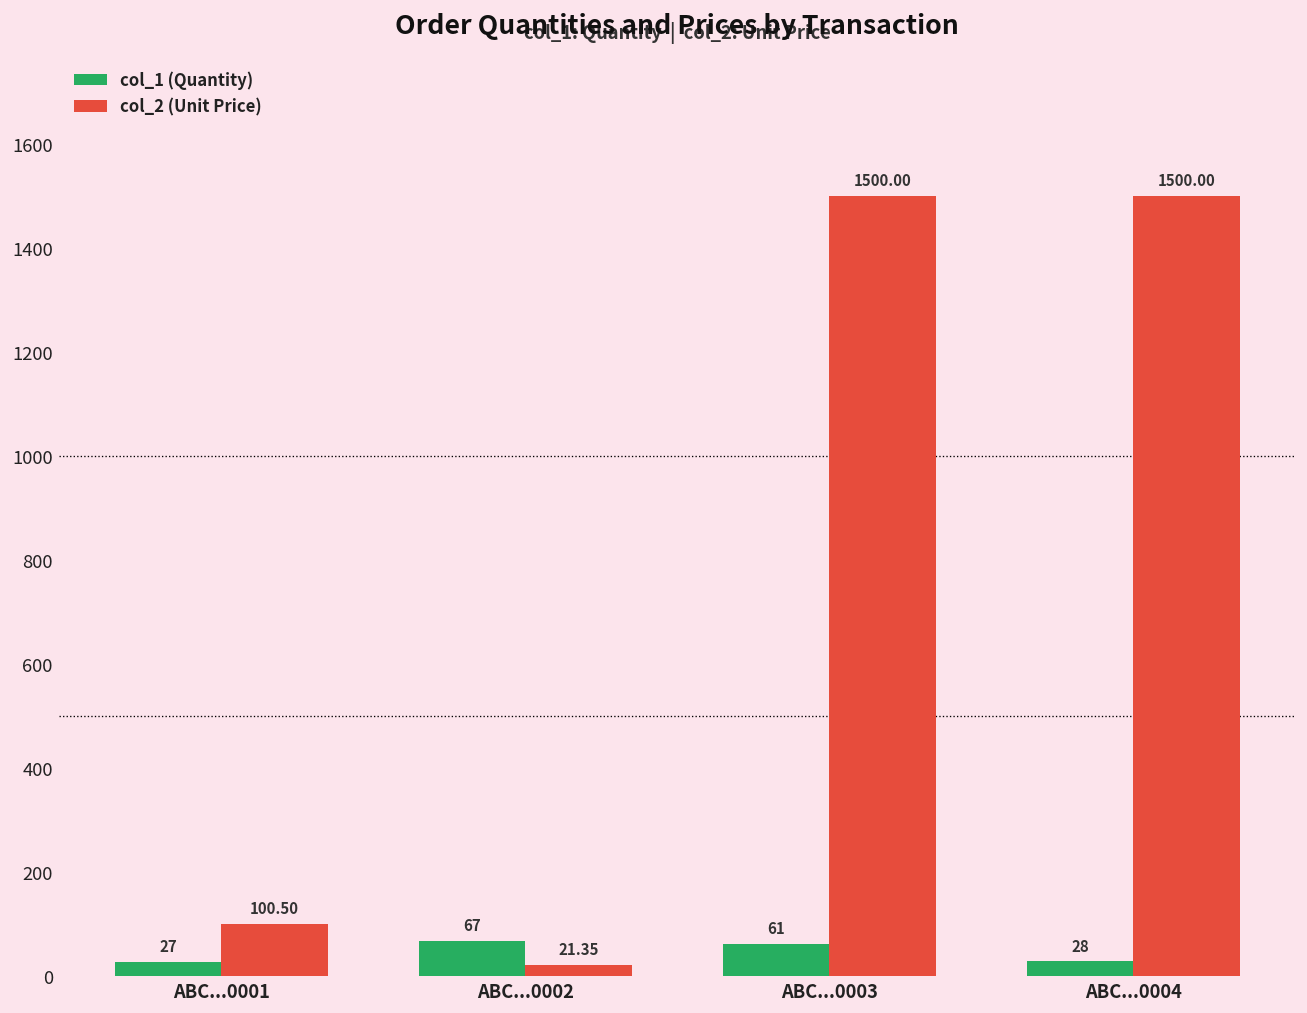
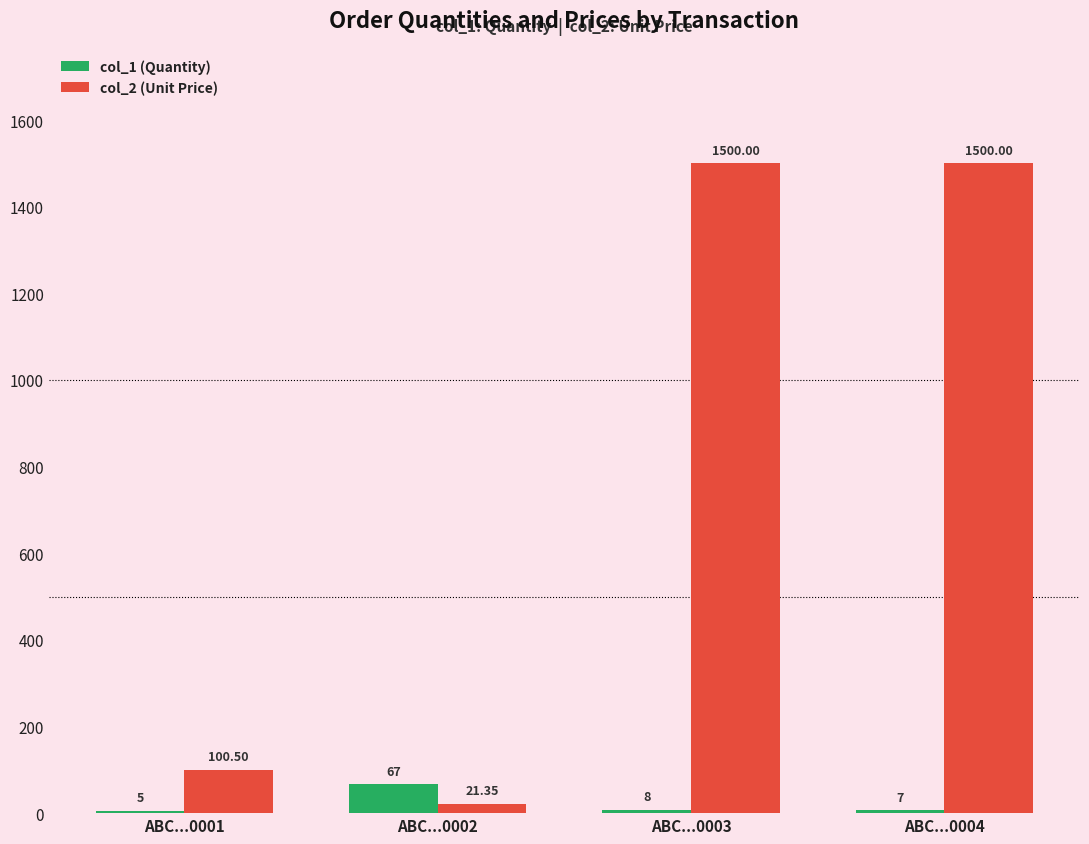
col_1 (Quantity), ABC...0001: 27 -> 5
col_1 (Quantity), ABC...0003: 61 -> 8
col_1 (Quantity), ABC...0004: 28 -> 7
